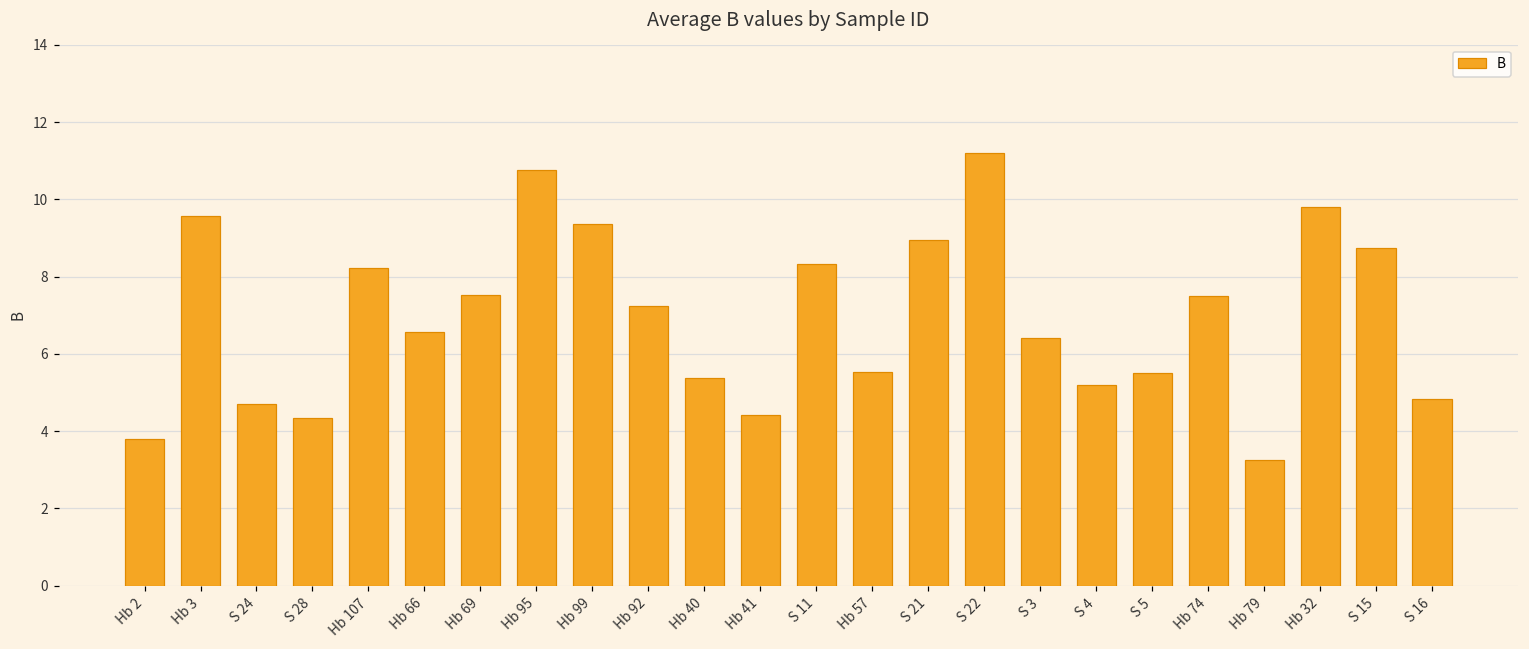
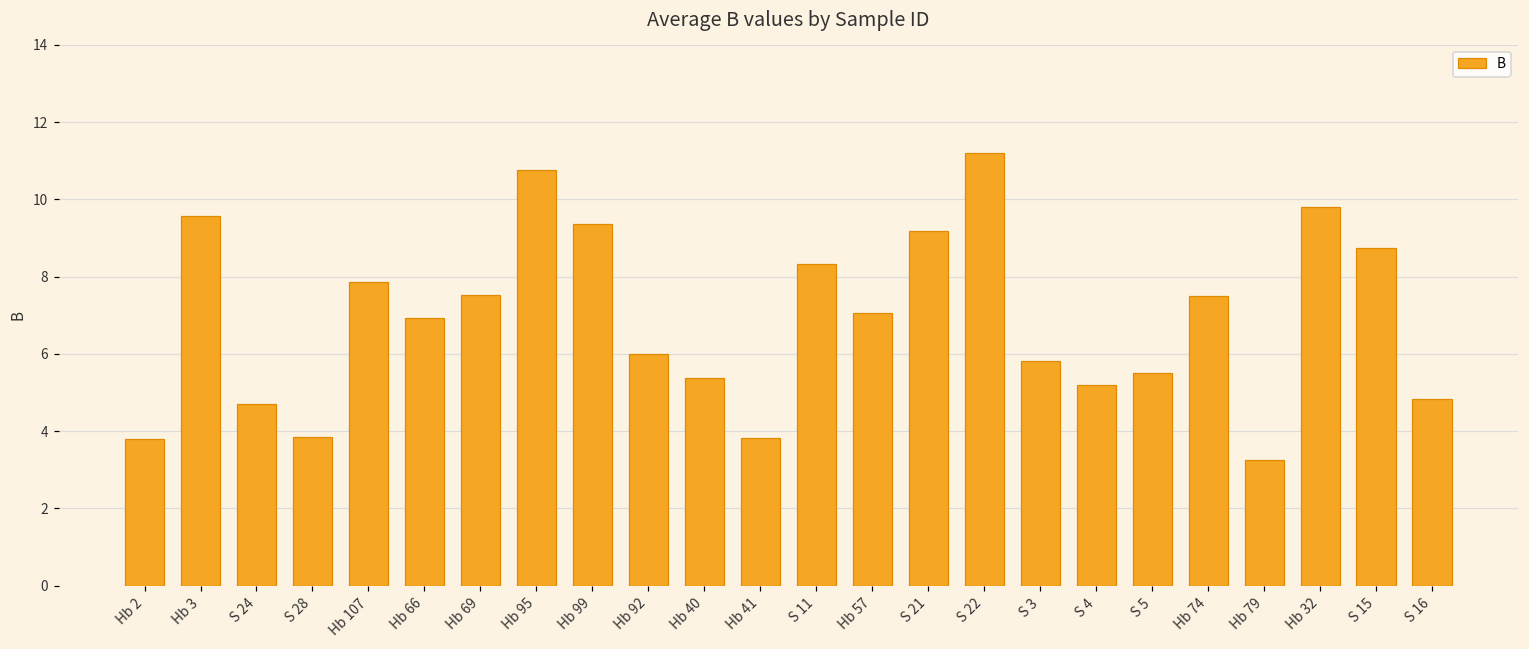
S 28: 4.4 -> 3.8
Hb 107: 8.2 -> 7.9
Hb 66: 6.6 -> 6.9
Hb 92: 7.2 -> 6.0
Hb 41: 4.4 -> 3.8
Hb 57: 5.5 -> 7.1
S 21: 9.0 -> 9.2
S 3: 6.4 -> 5.8
